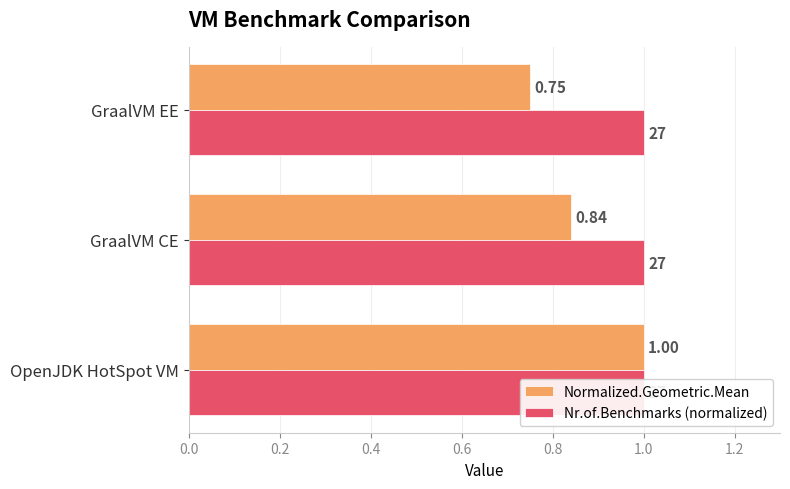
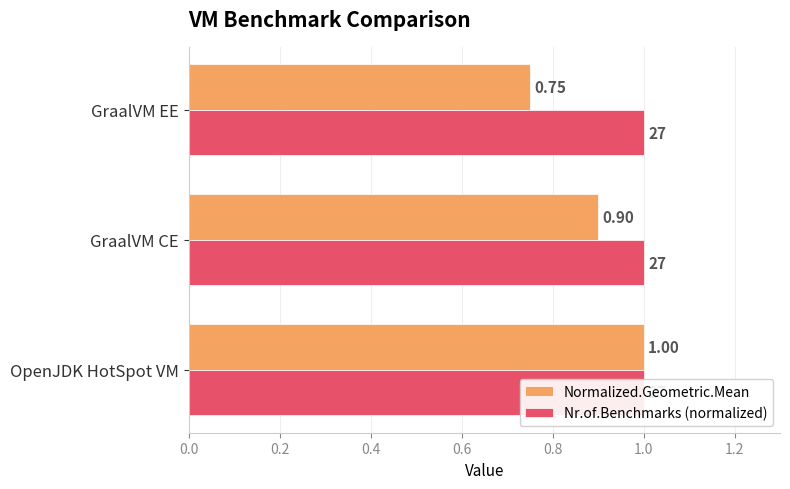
Normalized.Geometric.Mean, GraalVM CE: 0.84 -> 0.90
